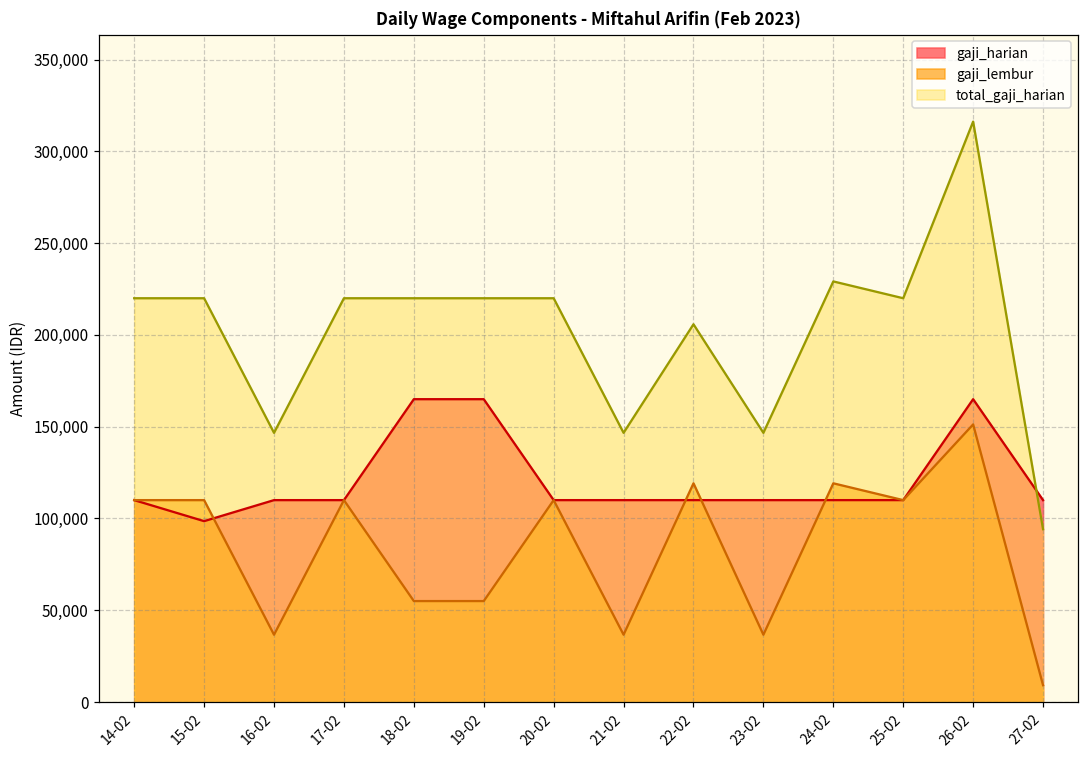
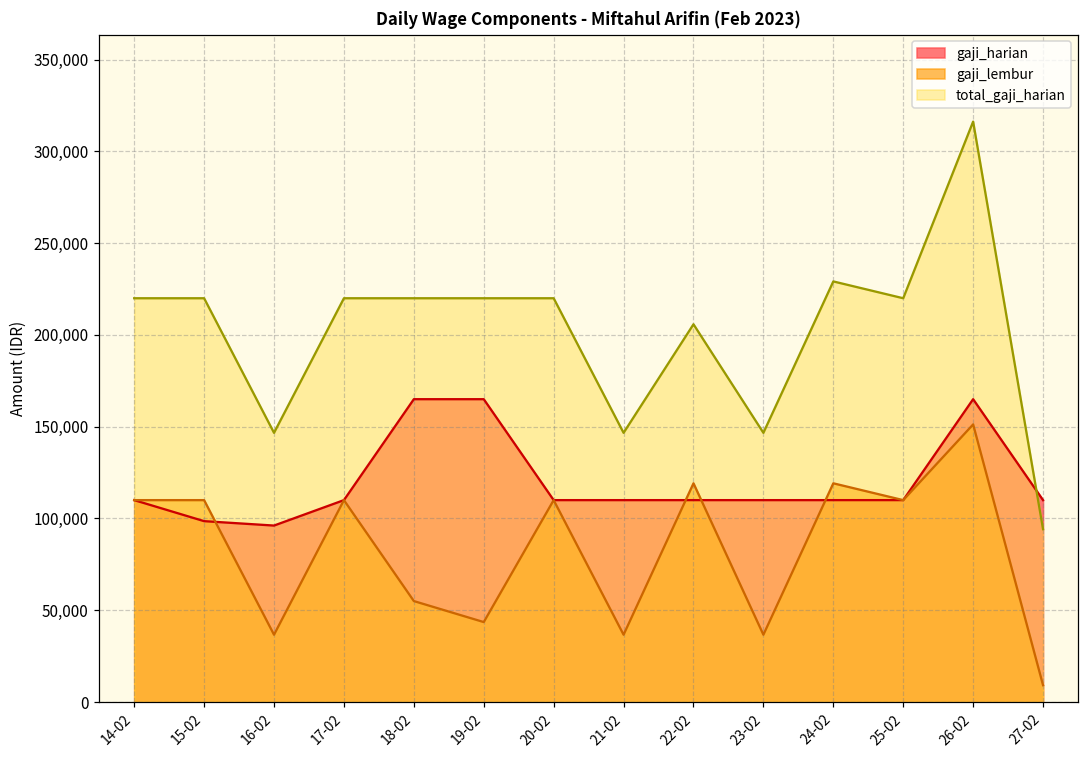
gaji_harian, 16-02: 110,000 -> 96,000
gaji_lembur, 19-02: 55,000 -> 44,000
